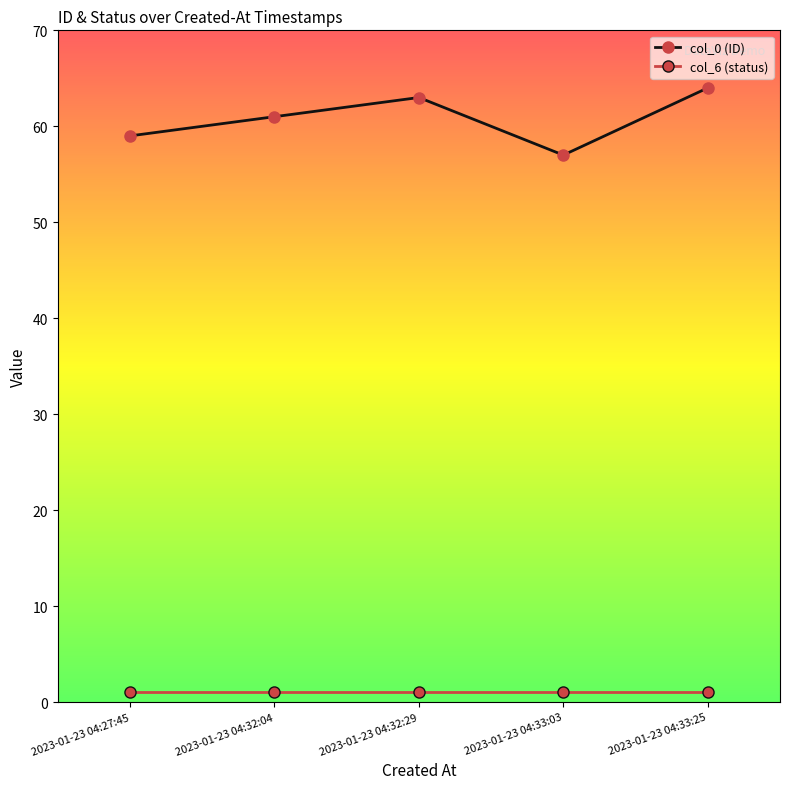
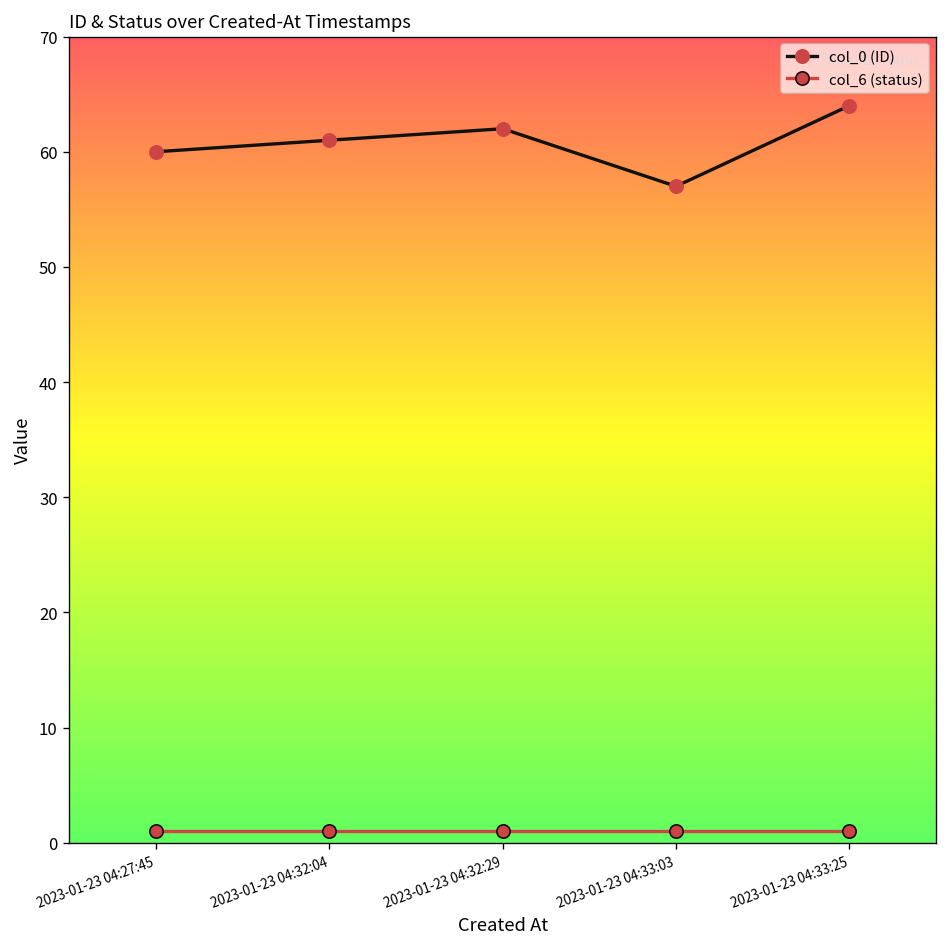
col_0 (ID), 2023-01-23 04:27:45: 59 -> 60
col_0 (ID), 2023-01-23 04:32:29: 63 -> 62
